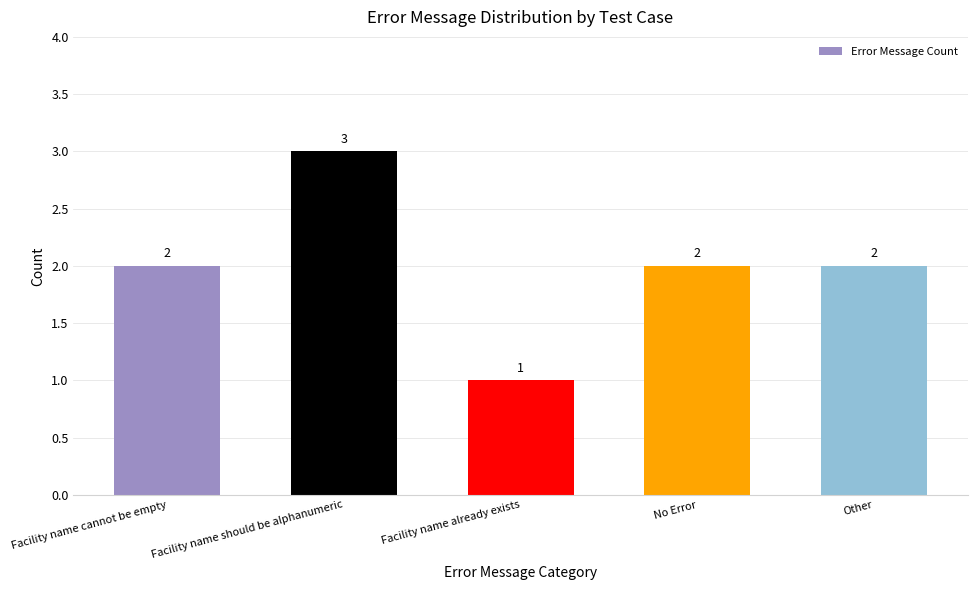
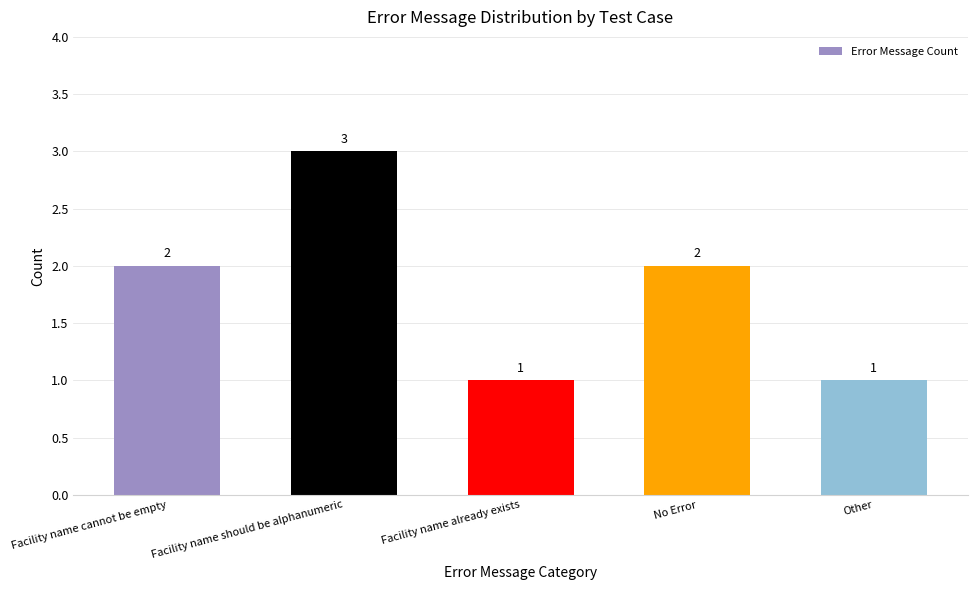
Other: 2 -> 1
